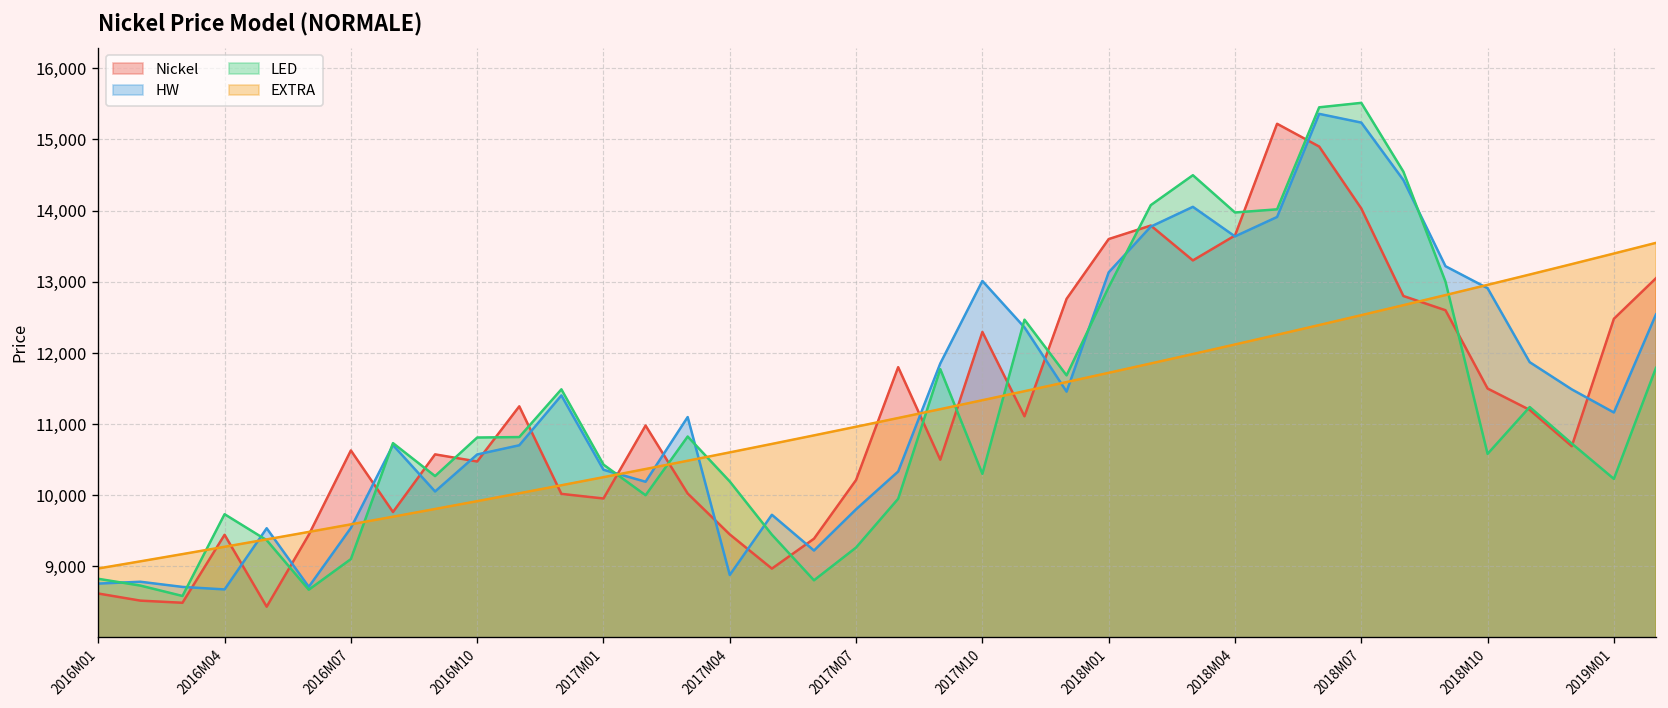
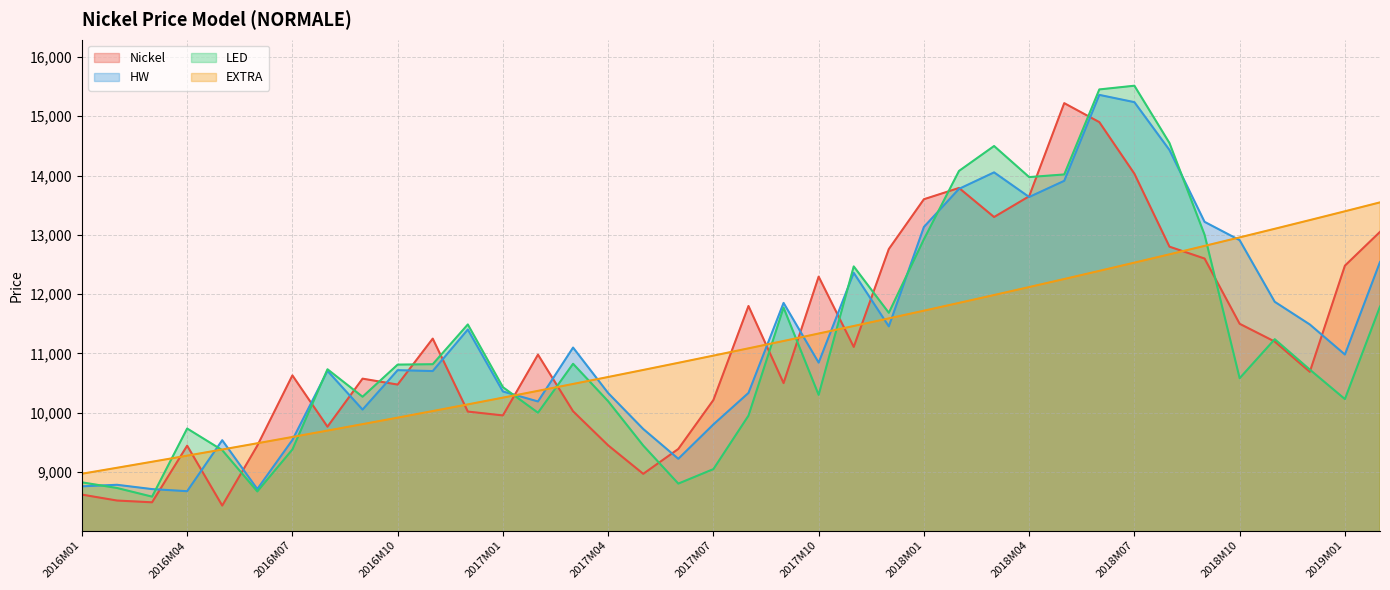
LED, 2016M07: 9,100 -> 9,400
HW, 2016M10: 10,600 -> 10,700
HW, 2017M04: 8,900 -> 10,300
LED, 2017M07: 9,300 -> 9,000
HW, 2017M10: 13,000 -> 10,800
HW, 2019M01: 11,200 -> 11,000
